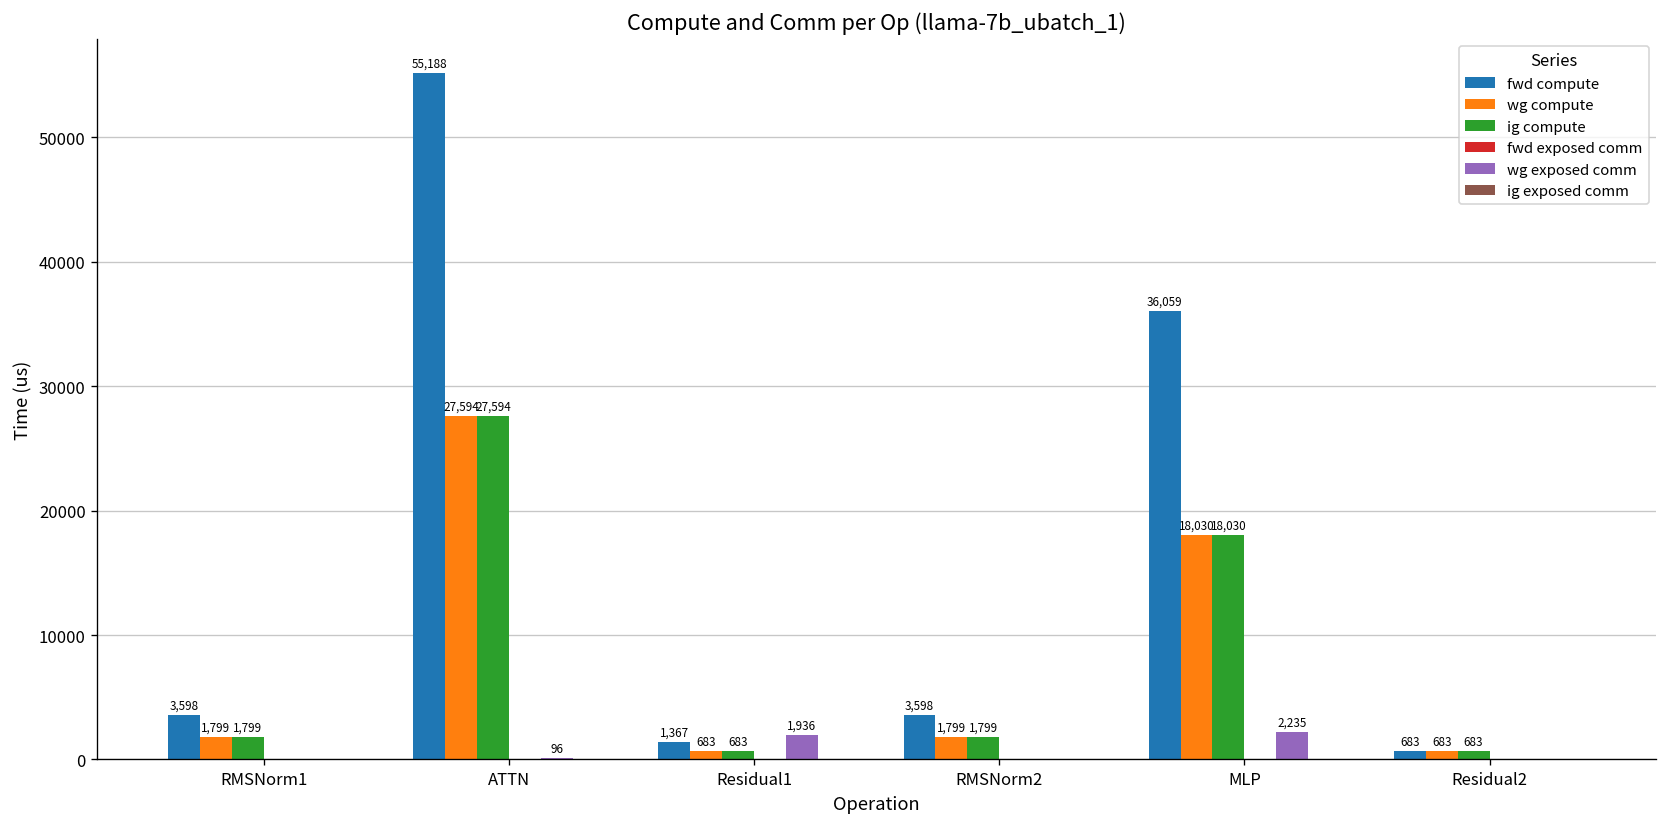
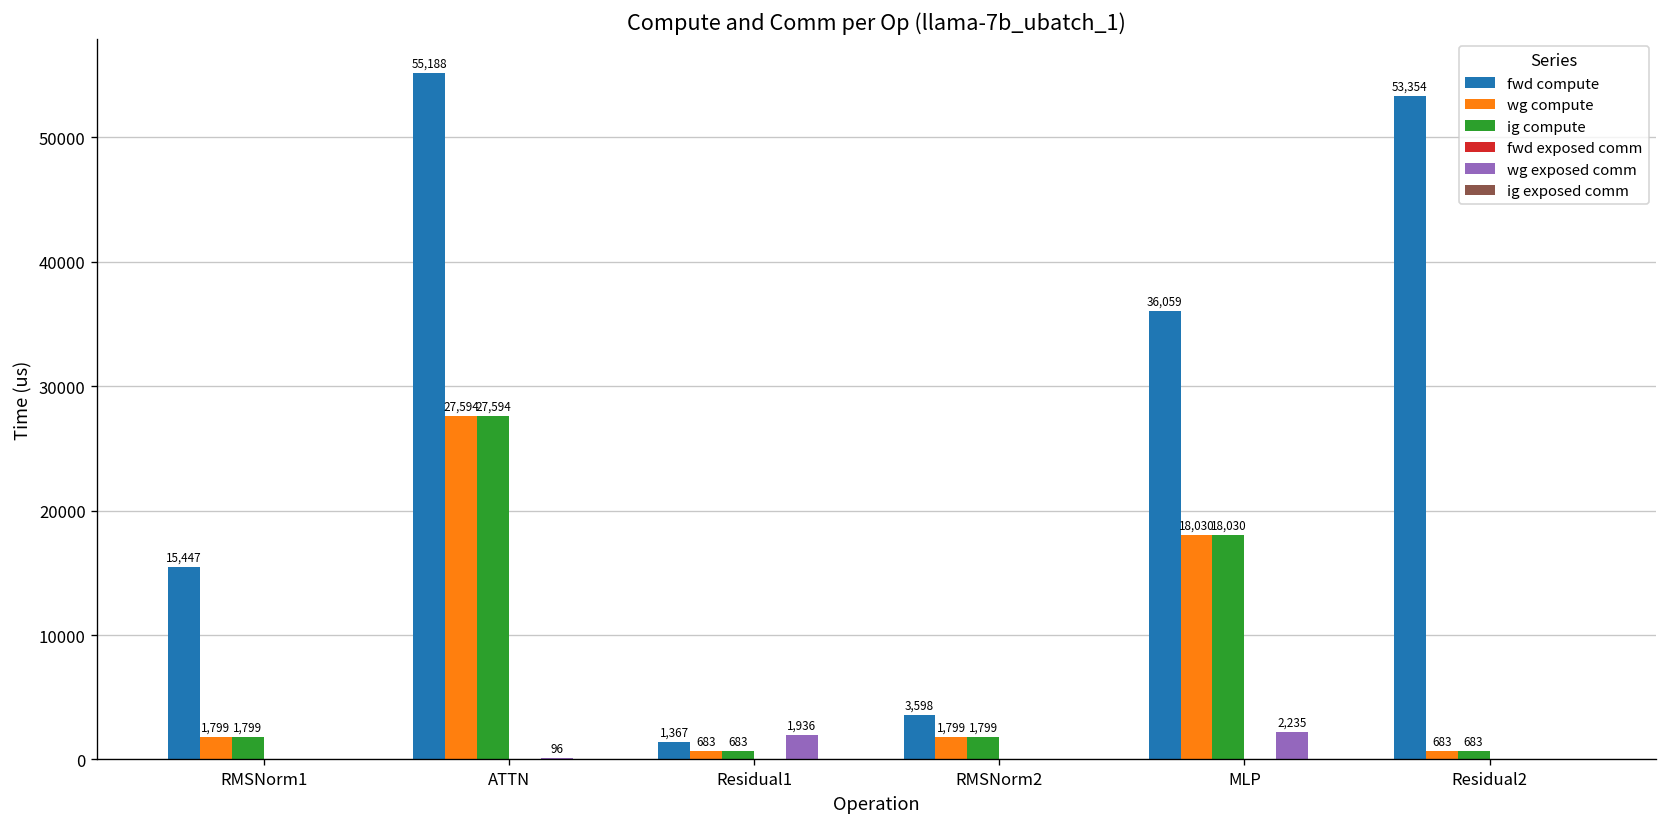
fwd compute, RMSNorm1: 3,598 -> 15,447
fwd compute, Residual2: 683 -> 53,354
